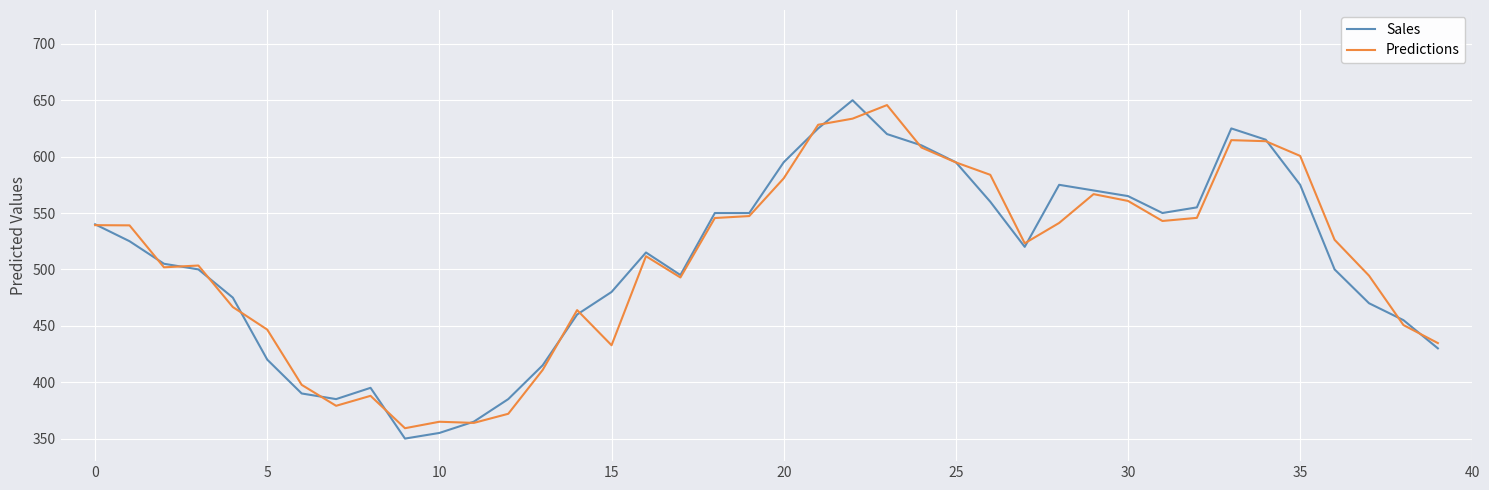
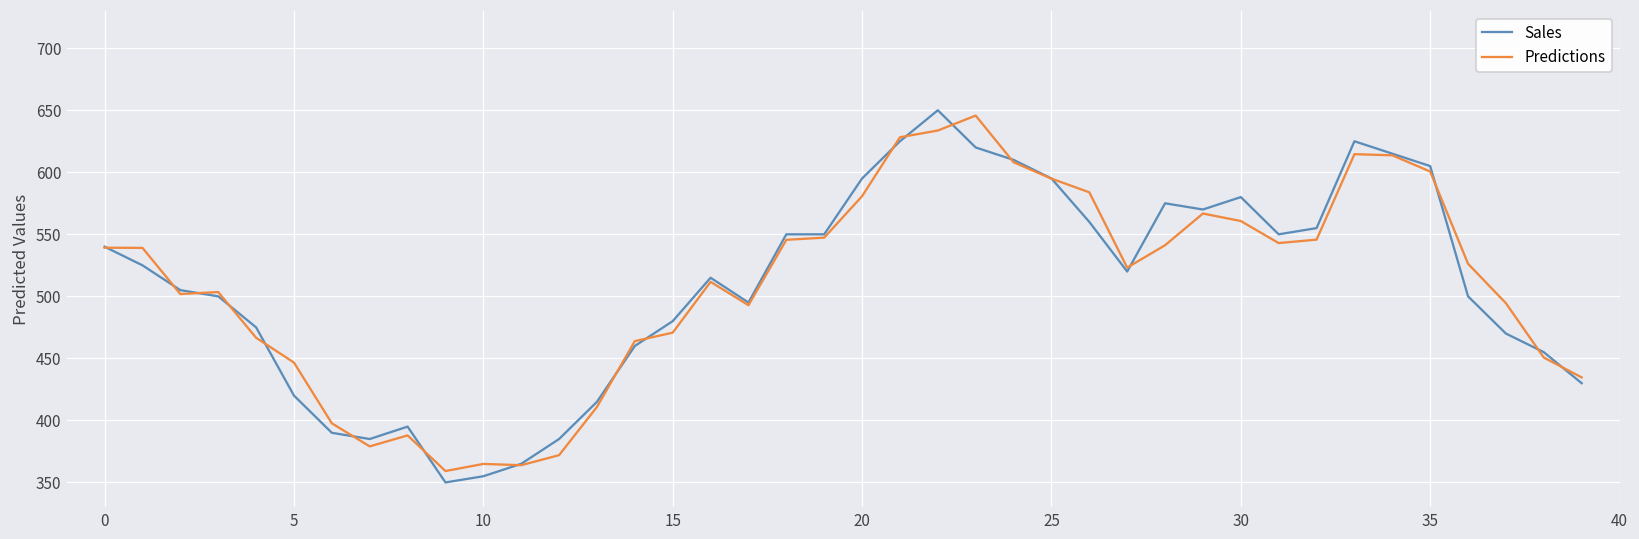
Predictions, 15: 433 -> 471
Sales, 30: 565 -> 580
Sales, 35: 575 -> 605
